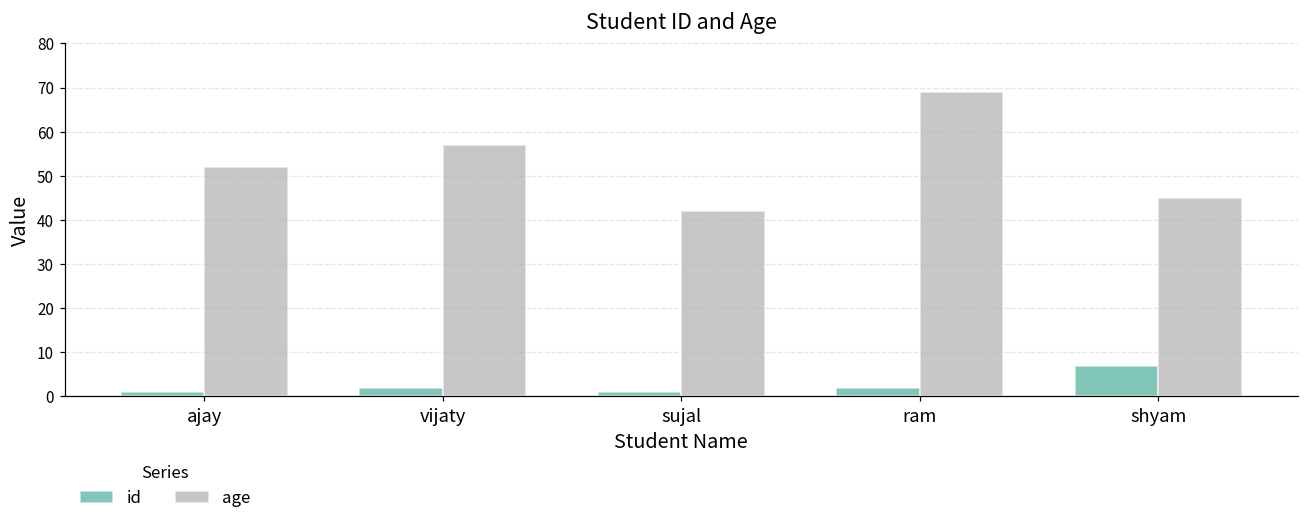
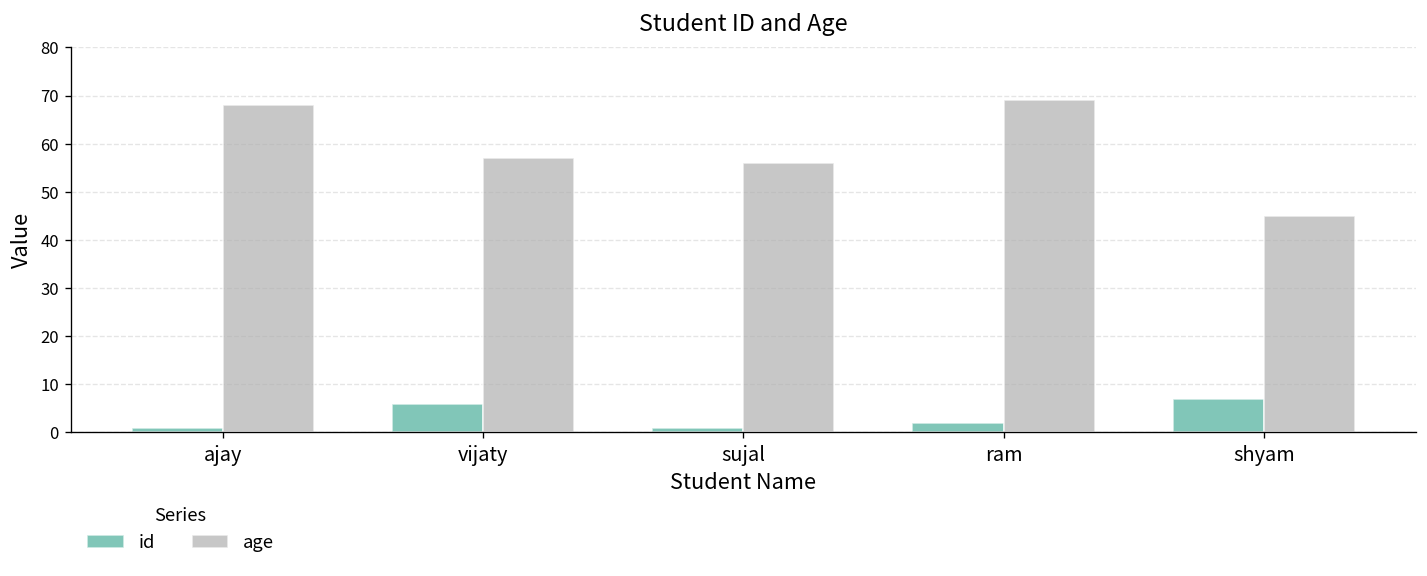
age, ajay: 52 -> 68
id, vijaty: 2 -> 6
age, sujal: 42 -> 56
